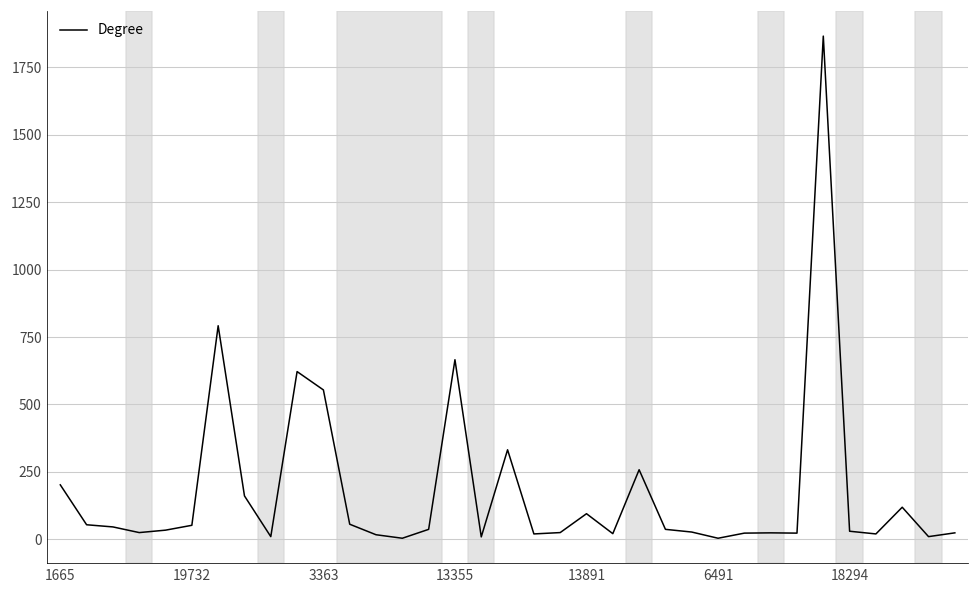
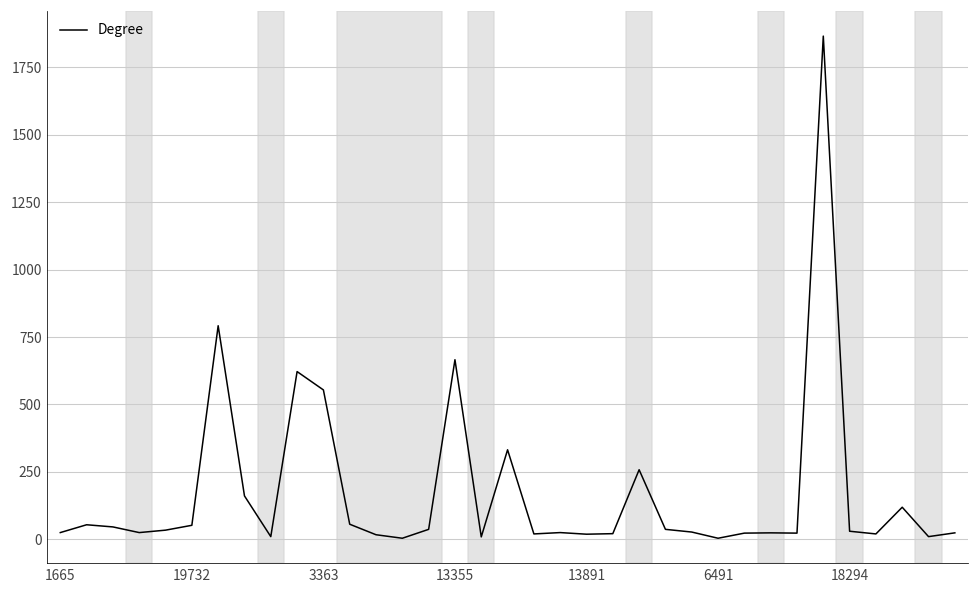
1665: 200 -> 30
13891: 100 -> 20
